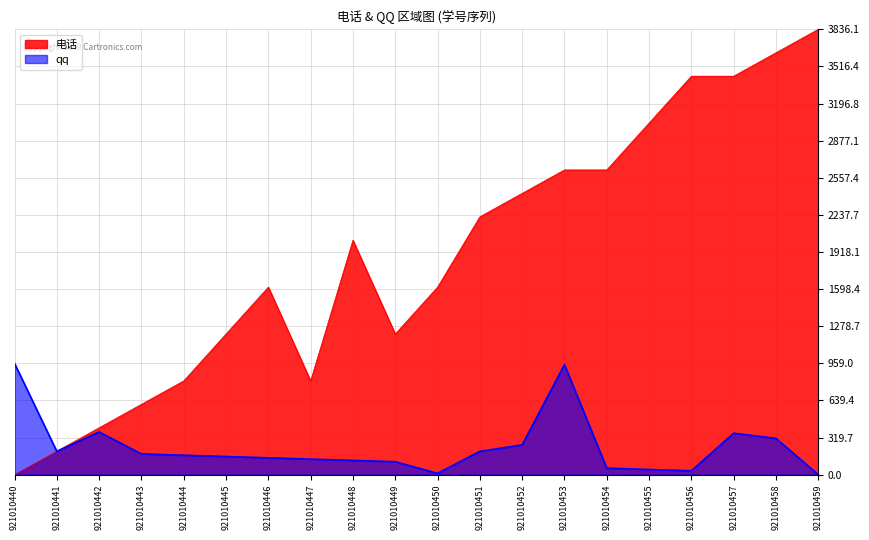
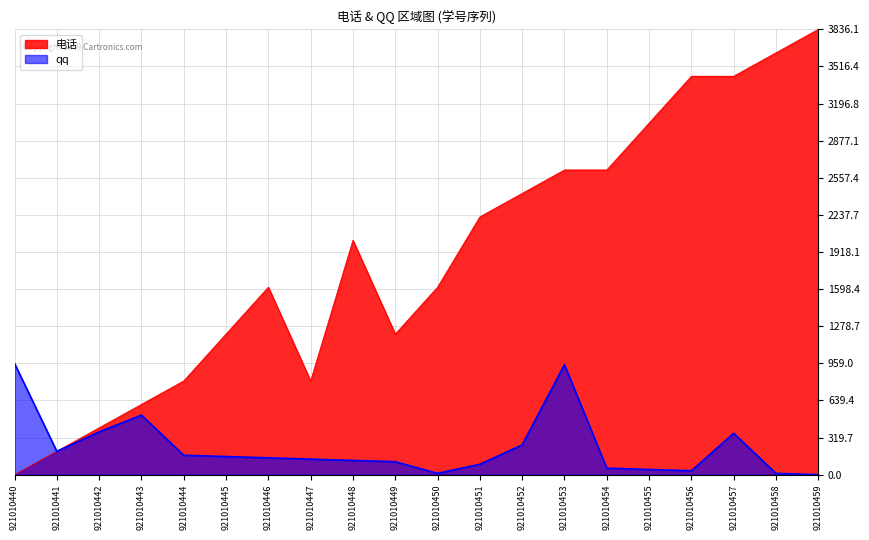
qq, 921010443: 180 -> 510
qq, 921010451: 200 -> 90
qq, 921010458: 310 -> 10
